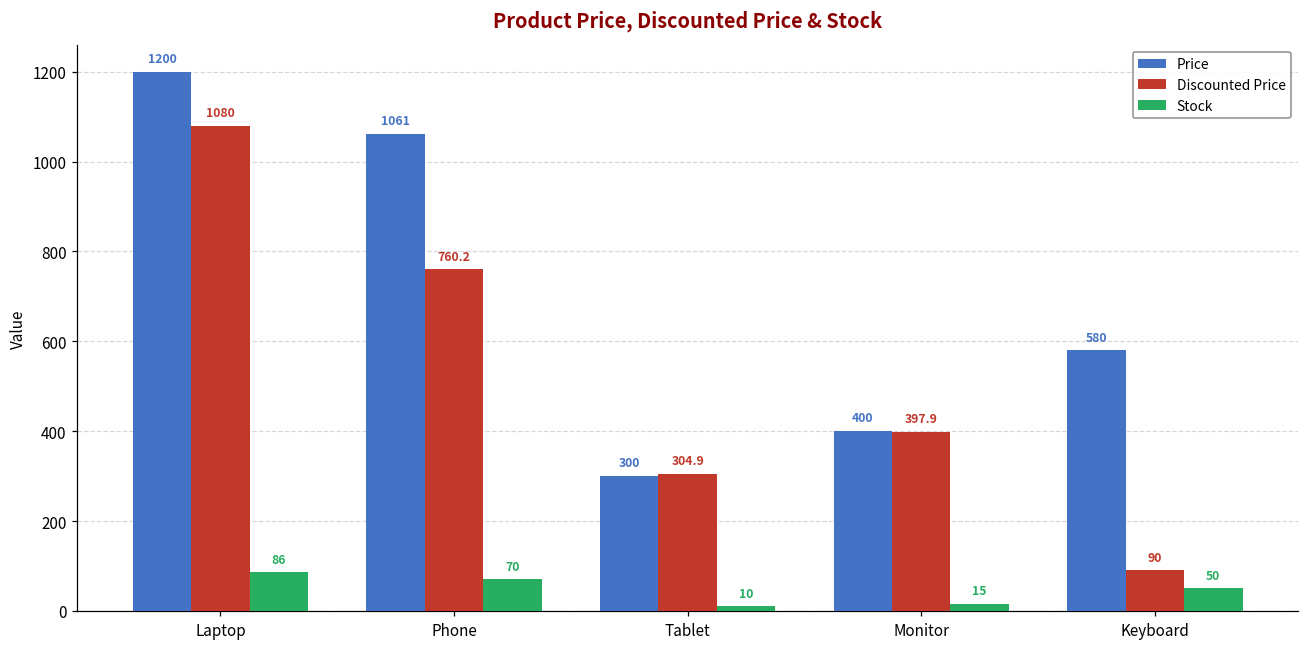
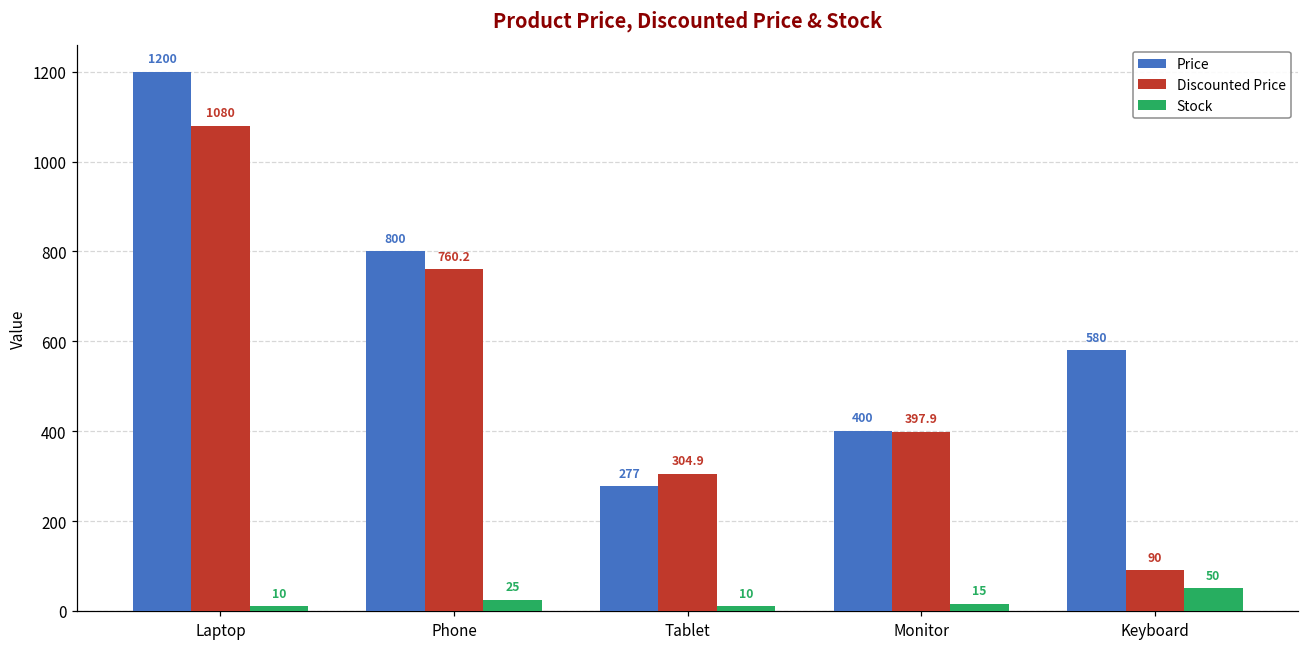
Stock, Laptop: 86 -> 10
Price, Phone: 1061 -> 800
Stock, Phone: 70 -> 25
Price, Tablet: 300 -> 277
